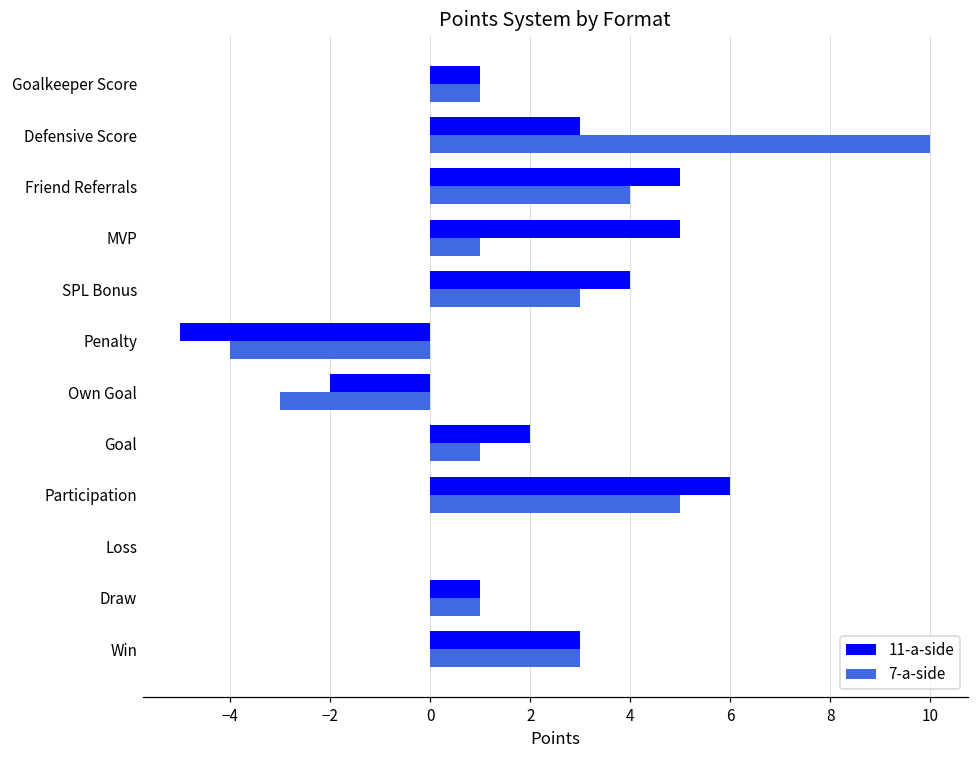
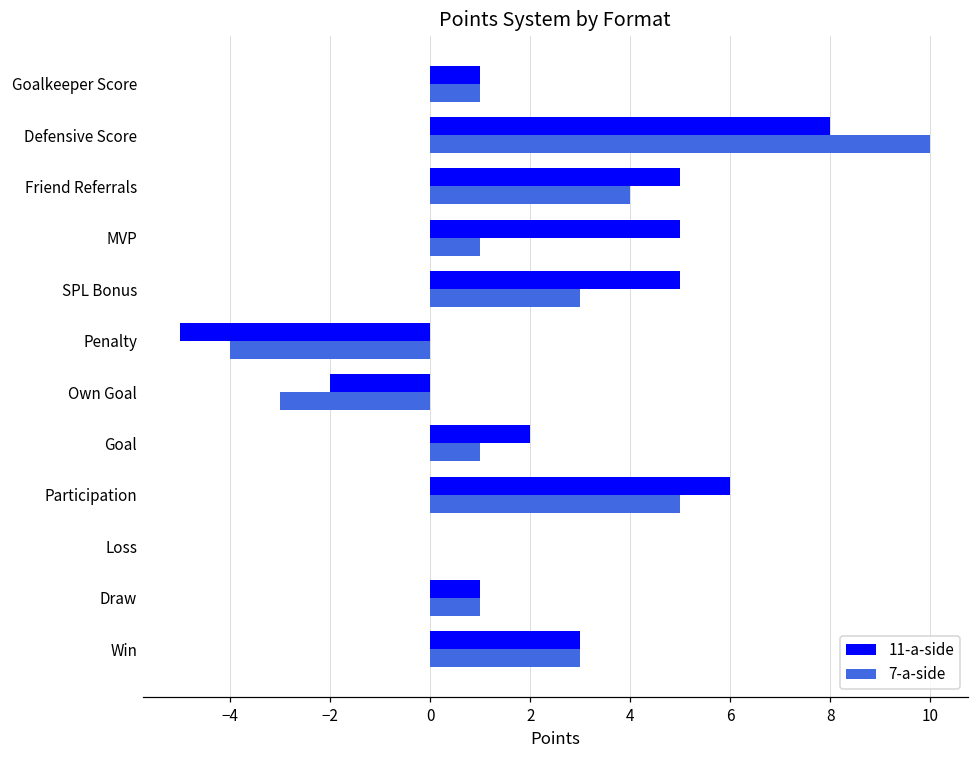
11-a-side, Defensive Score: 3 -> 8
11-a-side, SPL Bonus: 4 -> 5
